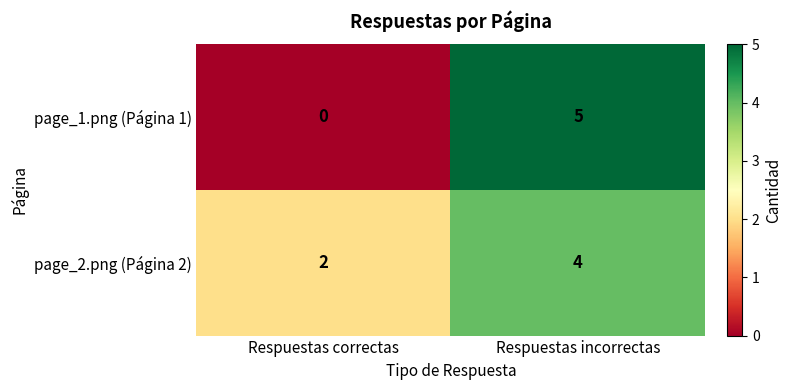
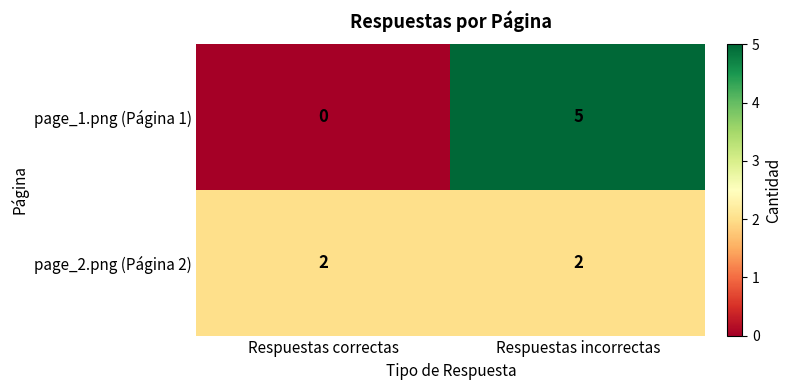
page_2.png (Página 2), Respuestas incorrectas: 4 -> 2
